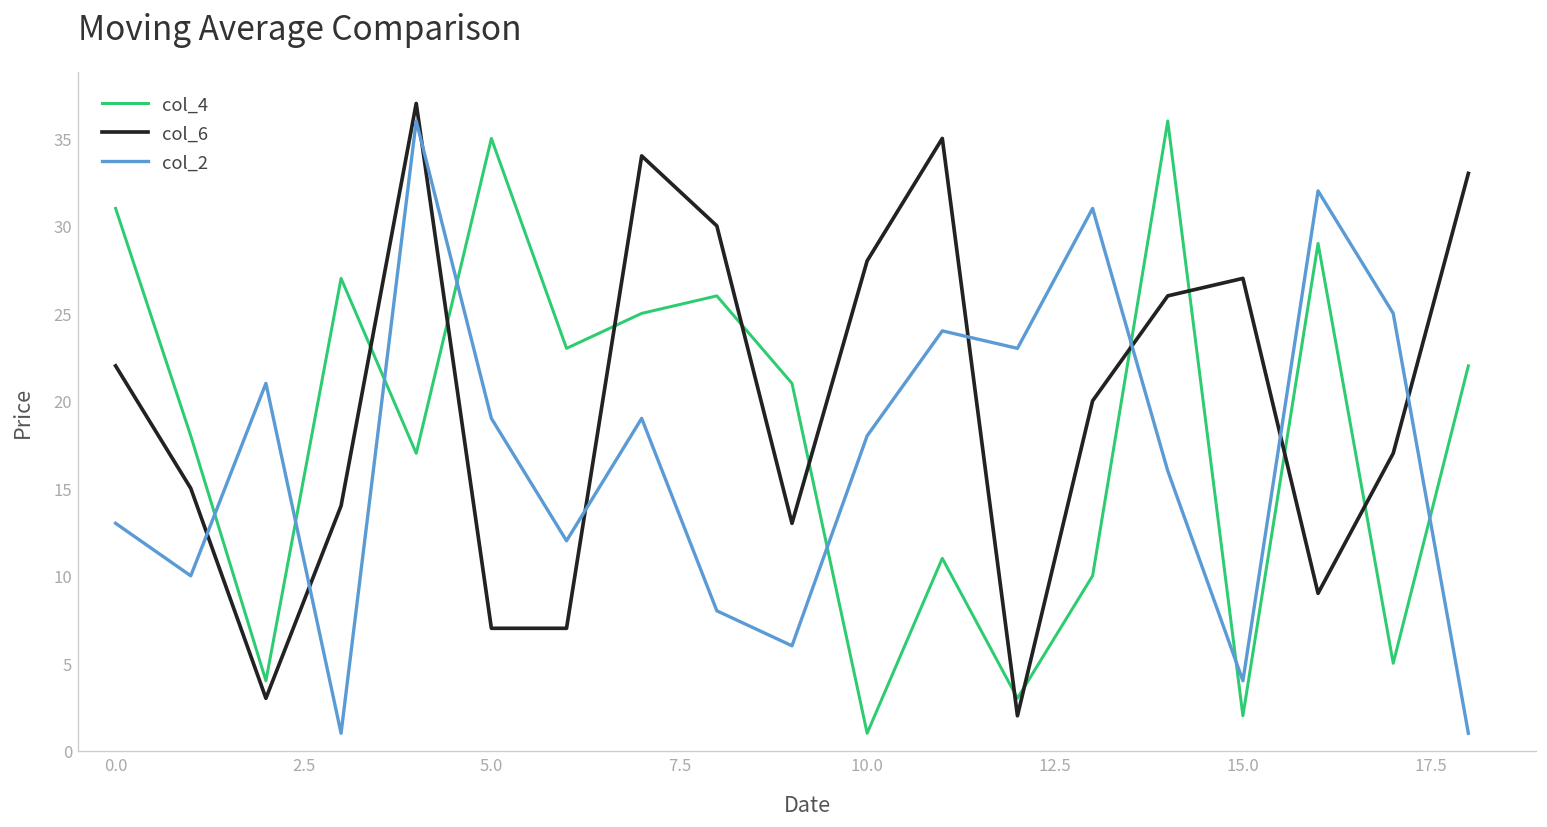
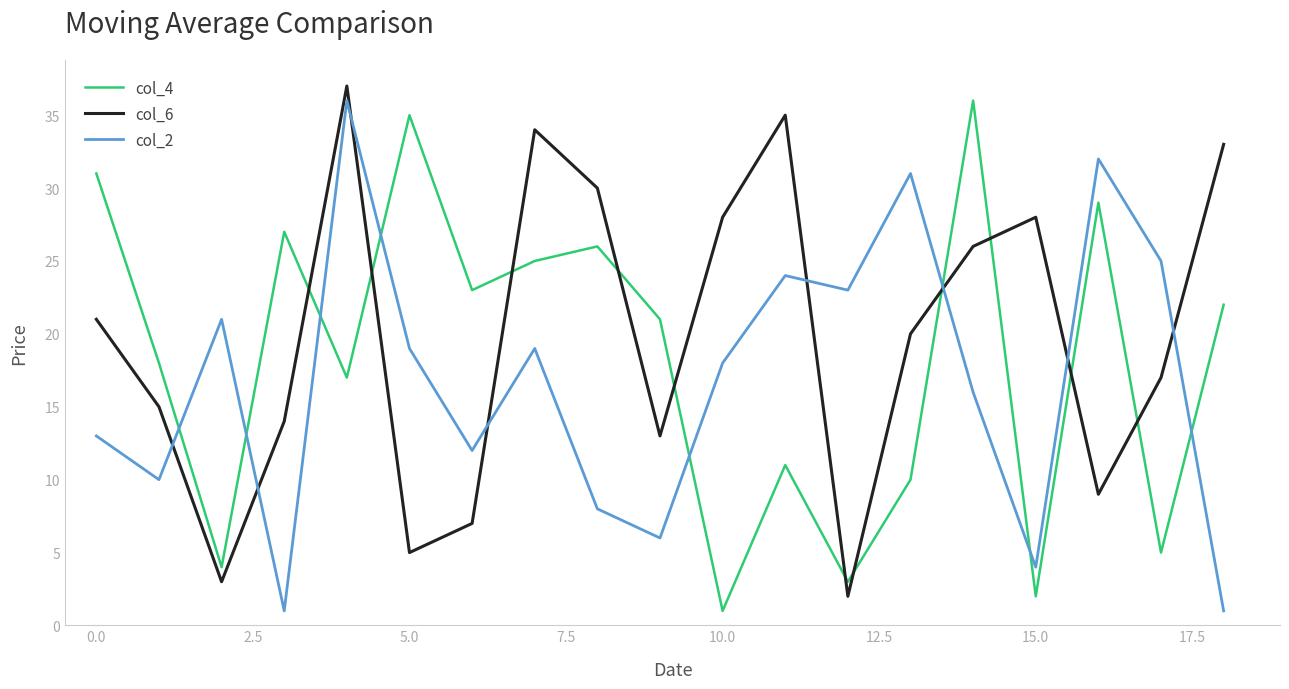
col_6, 0.0: 22 -> 21
col_6, 5.0: 7 -> 5
col_6, 15.0: 27 -> 28
